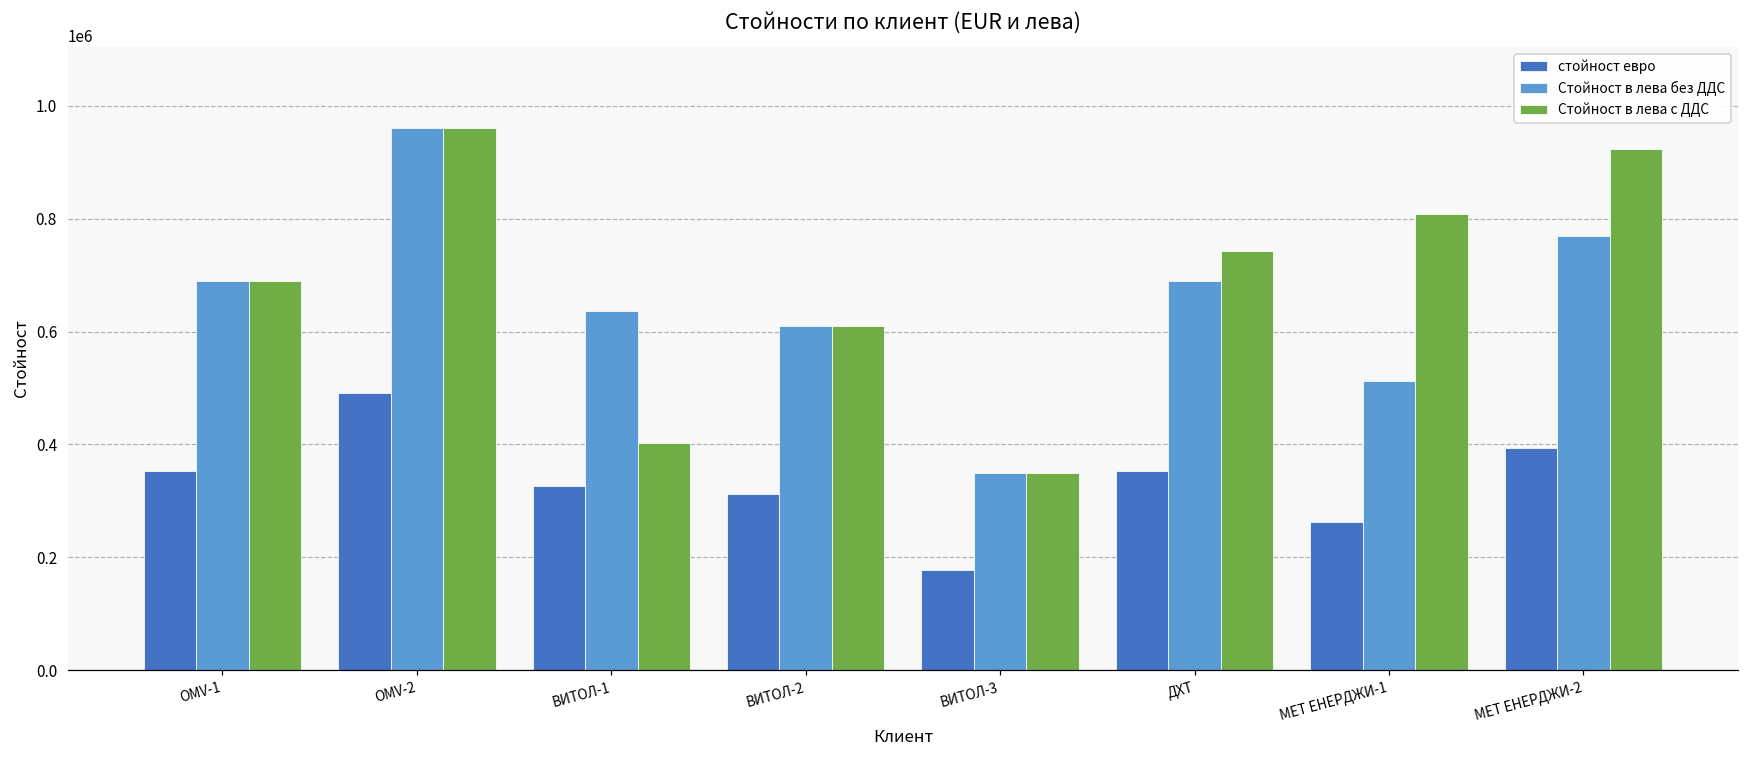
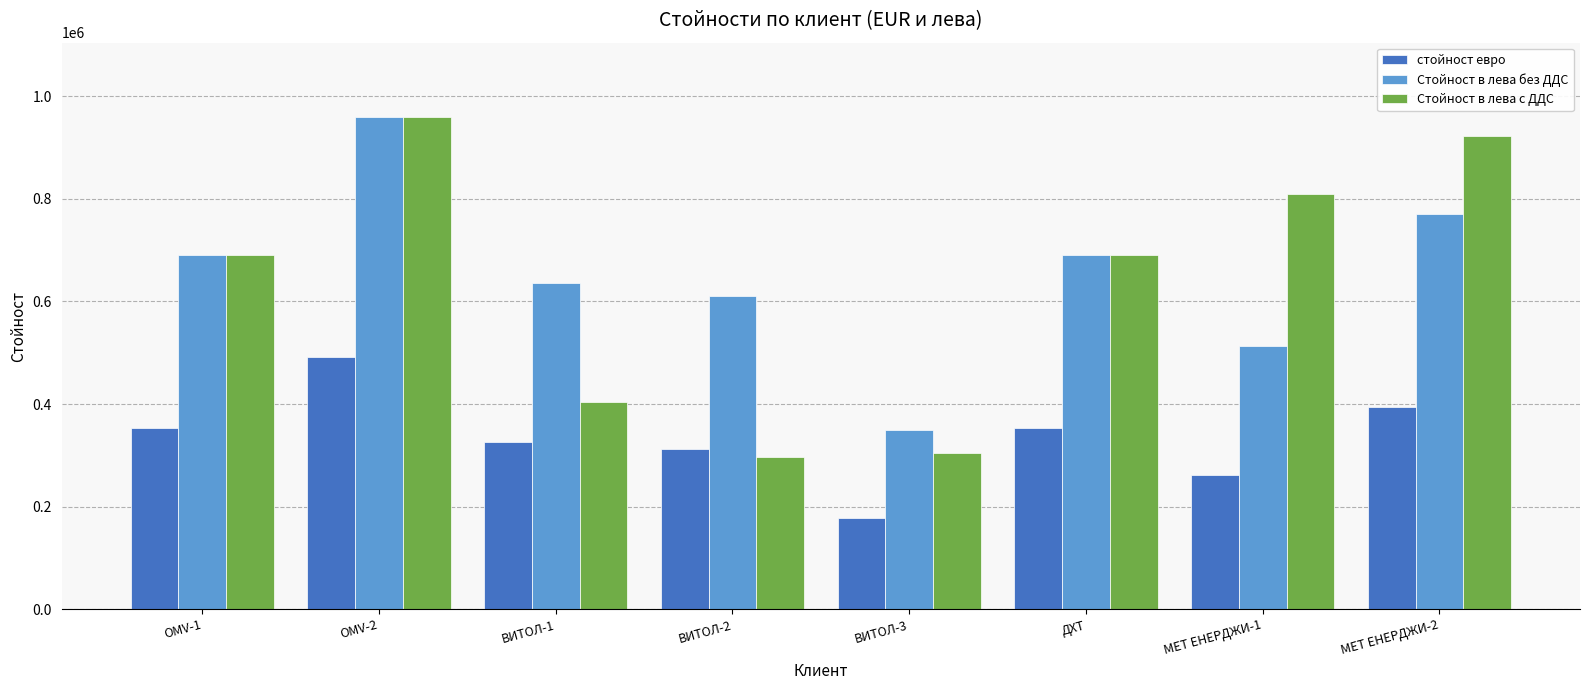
Стойност в лева с ДДС, ВИТОЛ-2: 610000 -> 300000
Стойност в лева с ДДС, ВИТОЛ-3: 350000 -> 310000
Стойност в лева с ДДС, ДХТ: 740000 -> 690000
